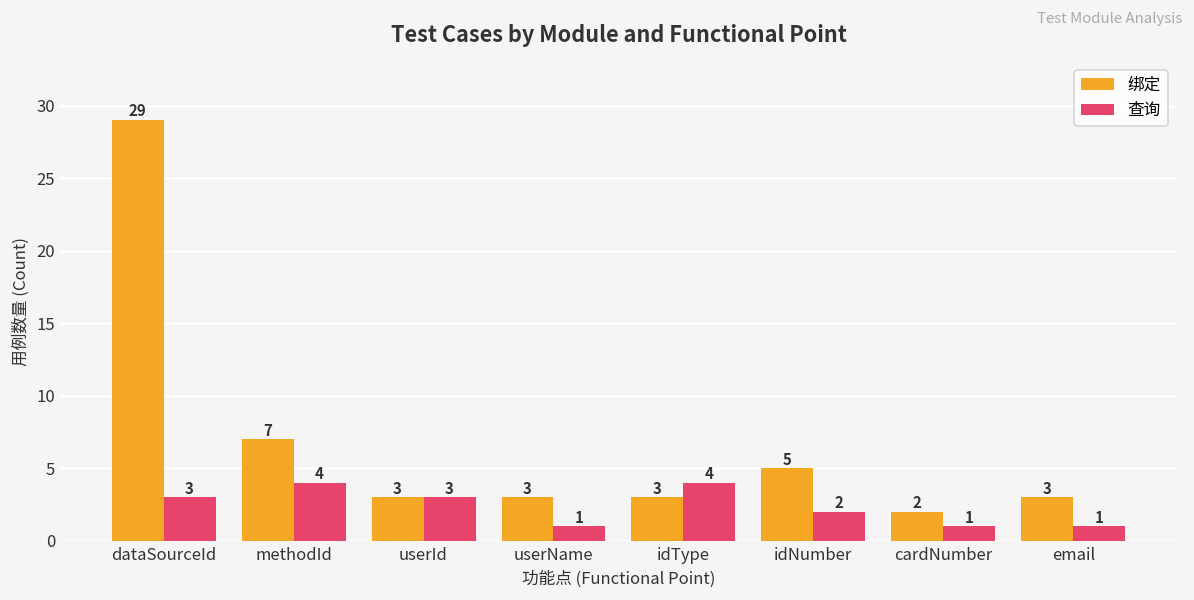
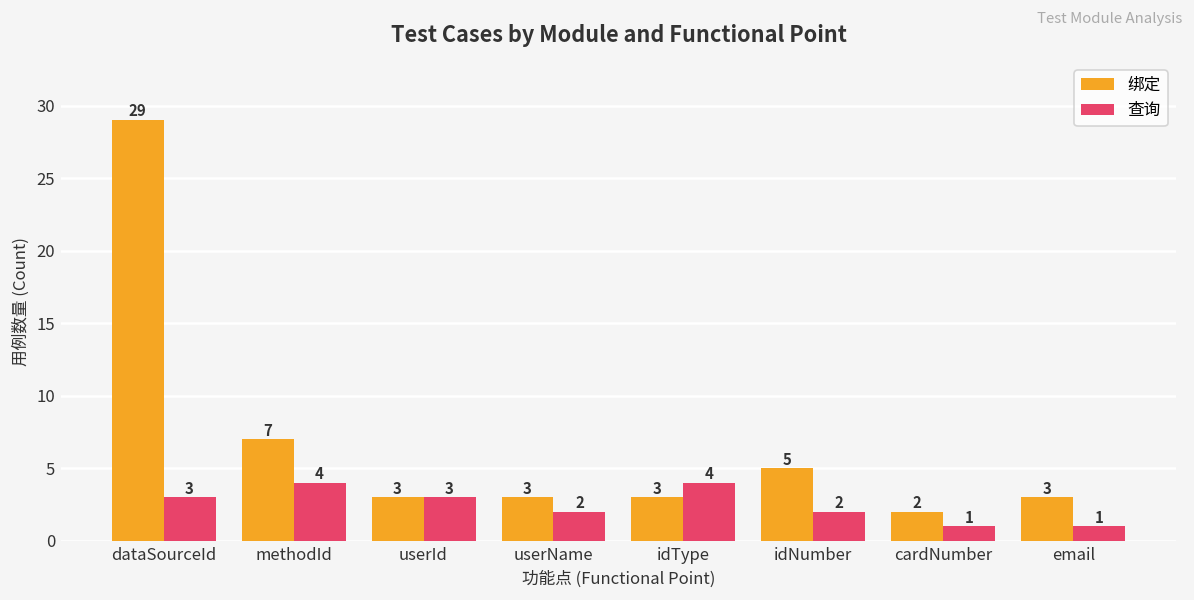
查询, userName: 1 -> 2
